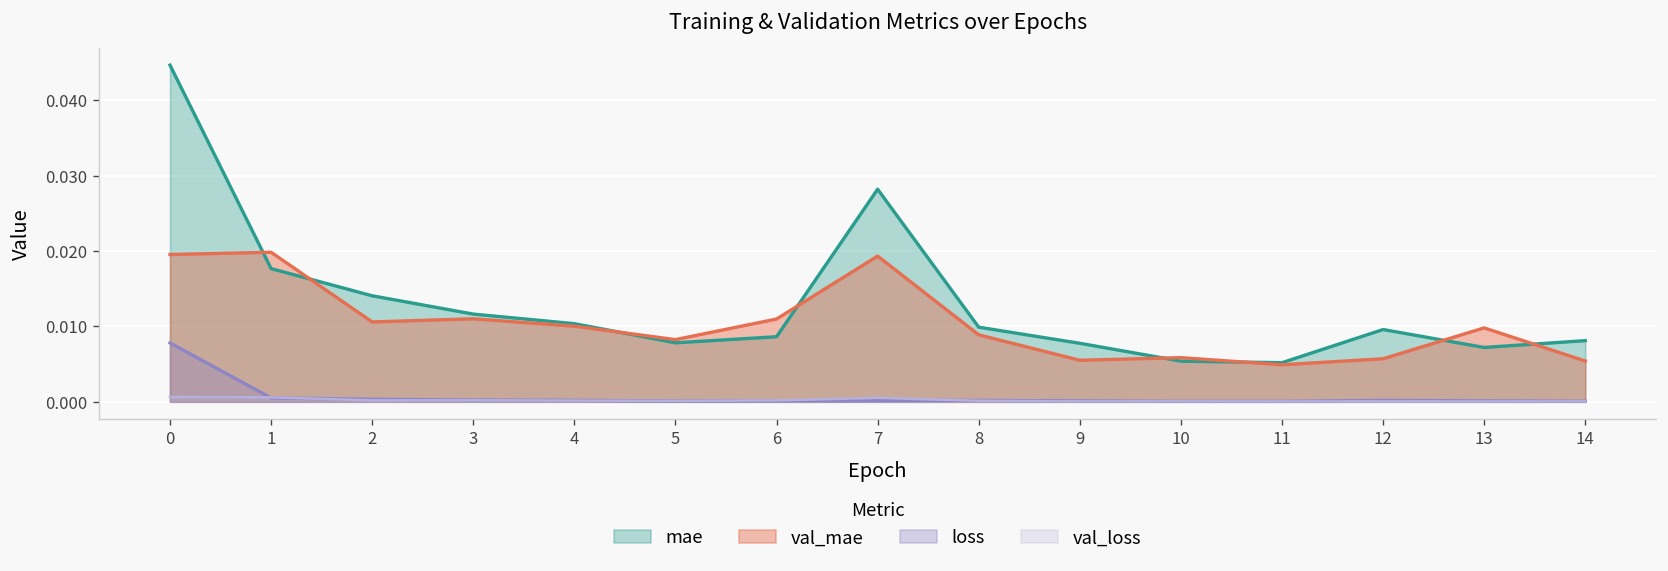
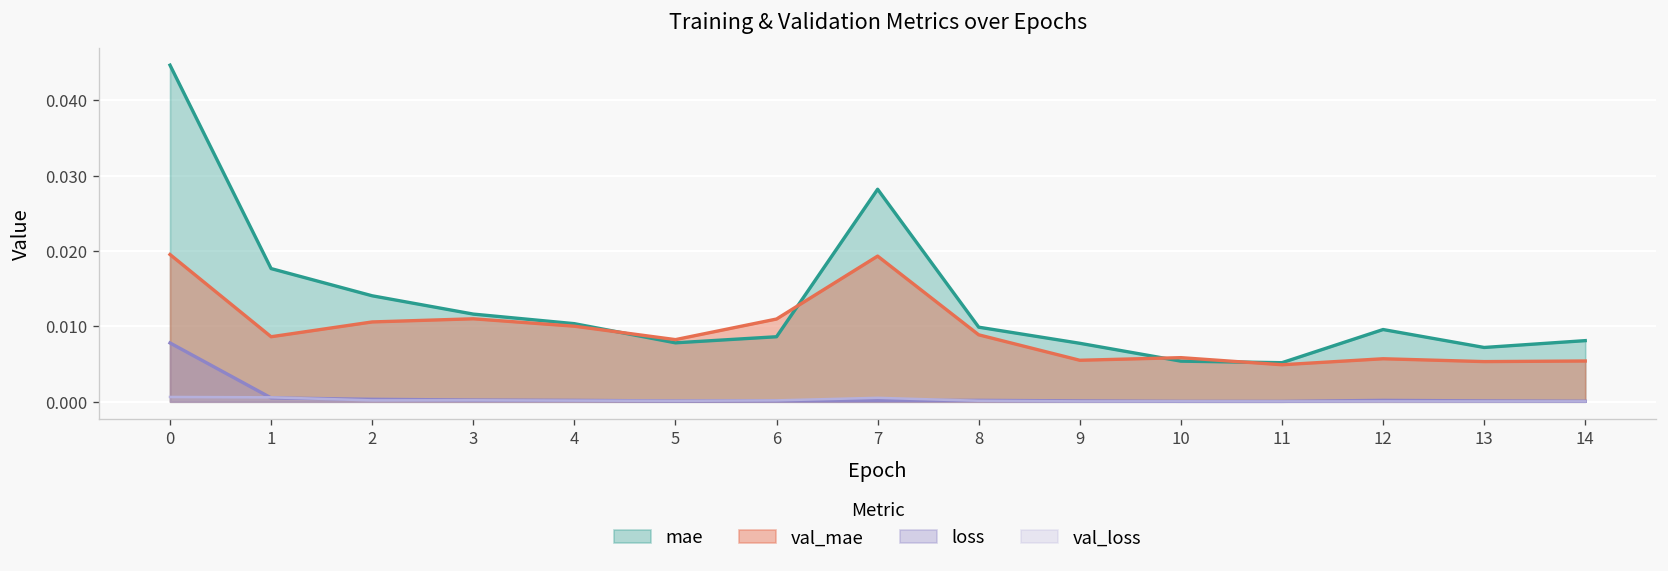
val_mae, 1: 0.020 -> 0.009
val_mae, 13: 0.010 -> 0.005
